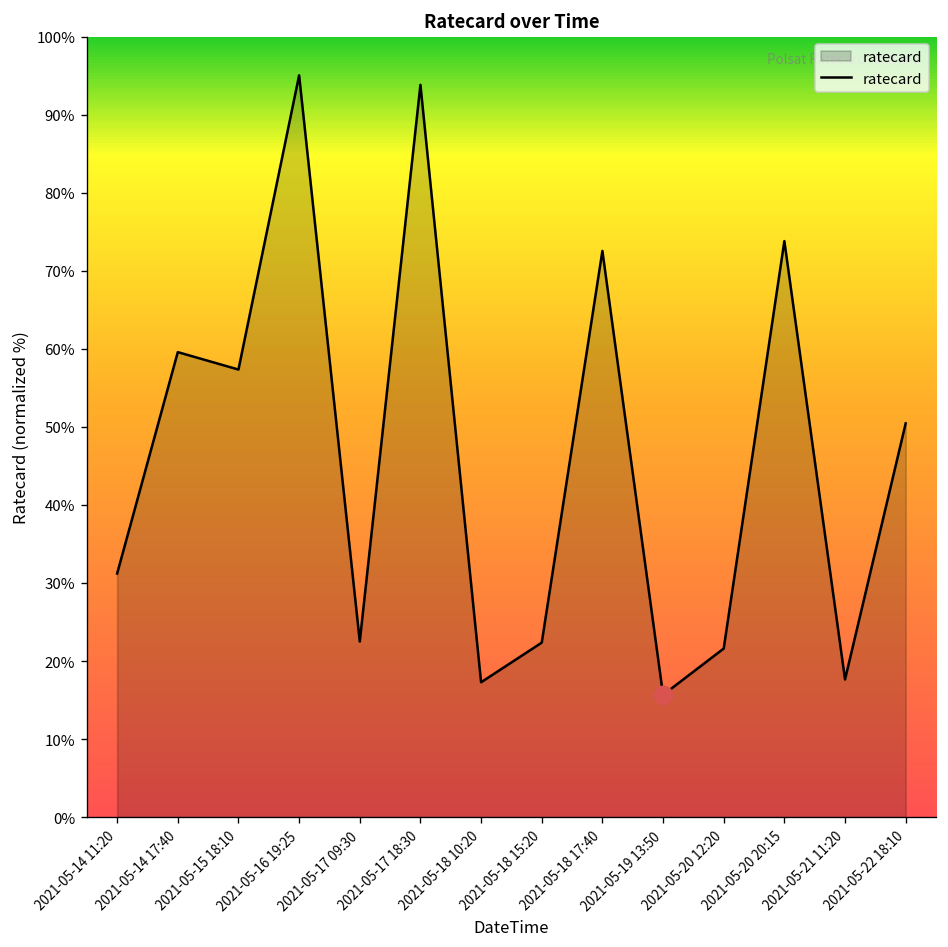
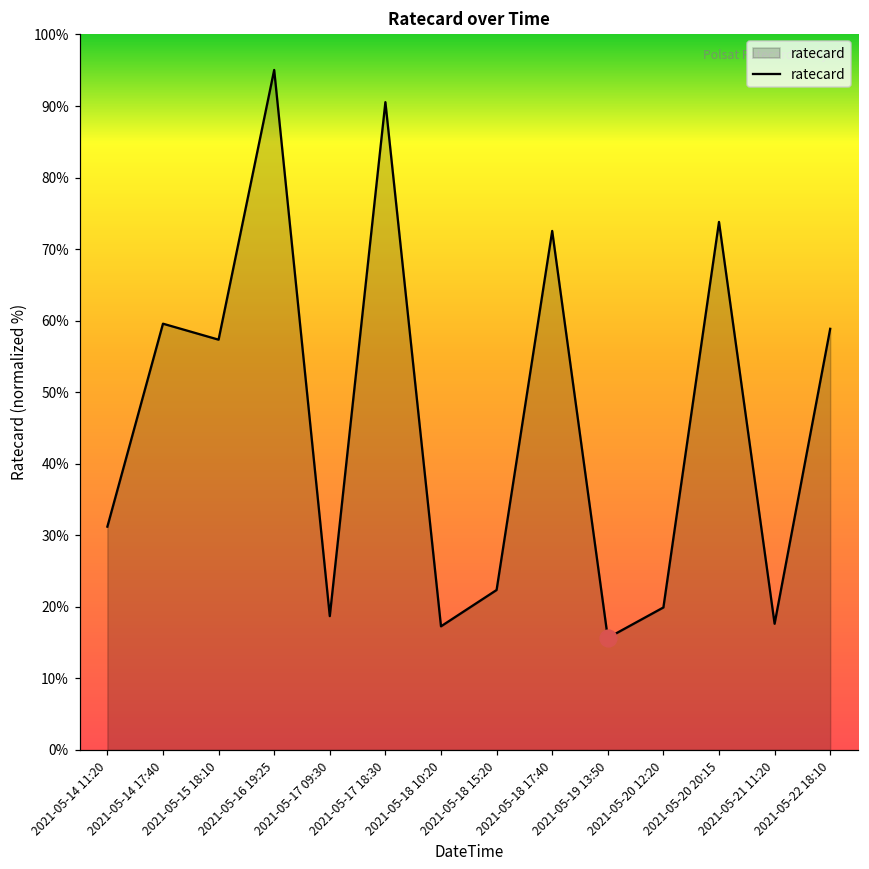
ratecard, 2021-05-17 09:30: 23% -> 19%
ratecard, 2021-05-17 18:30: 94% -> 91%
ratecard, 2021-05-20 12:20: 22% -> 20%
ratecard, 2021-05-22 18:10: 50% -> 59%
